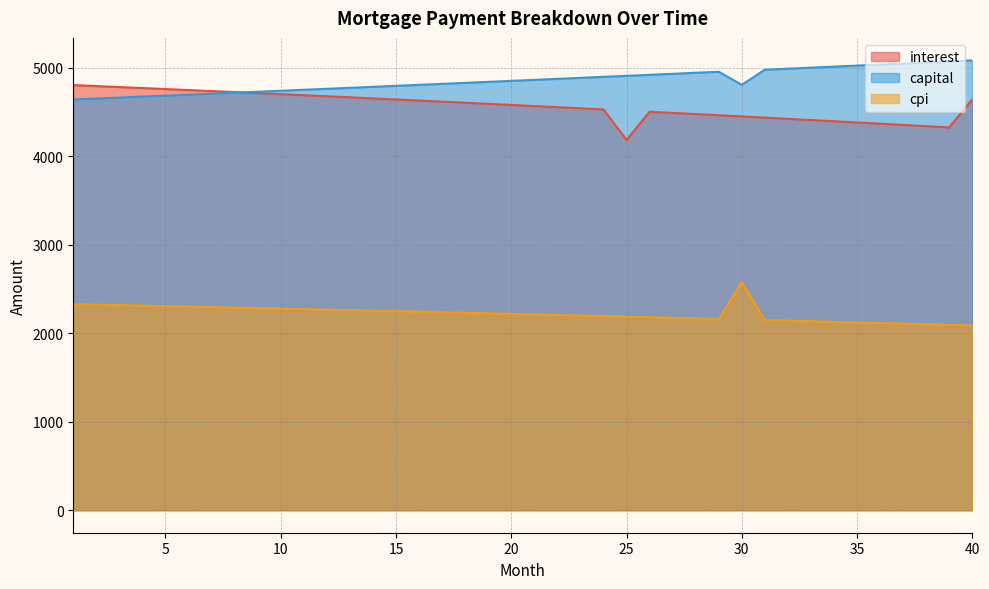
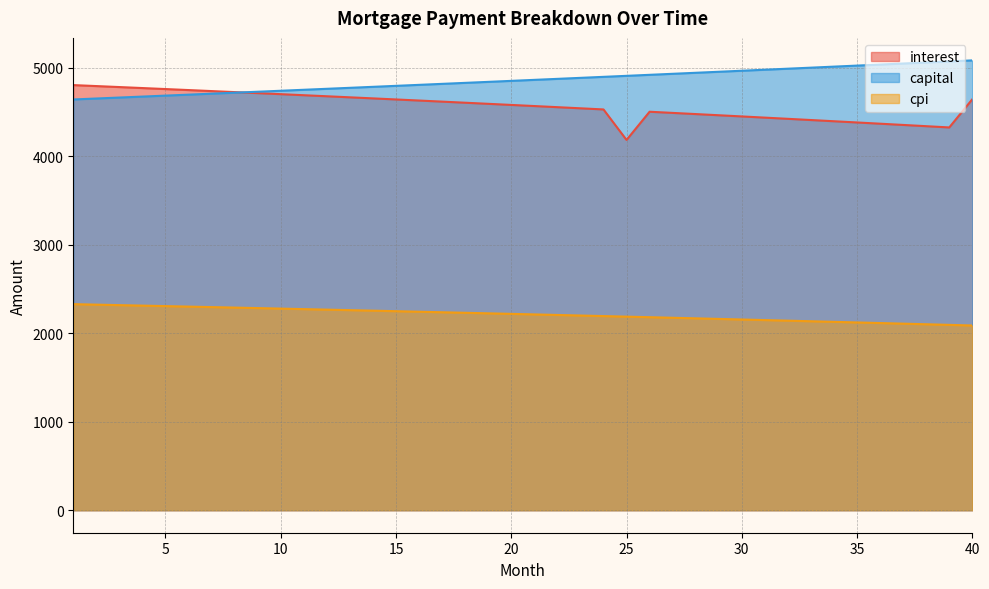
capital, 30: 4800 -> 5000
cpi, 30: 2600 -> 2200
